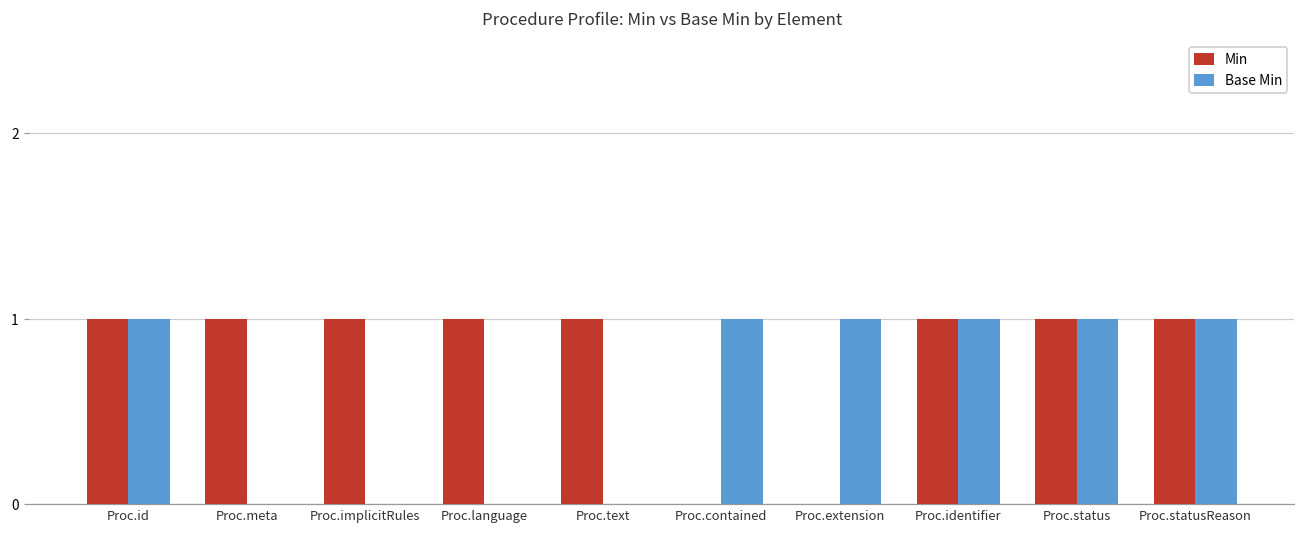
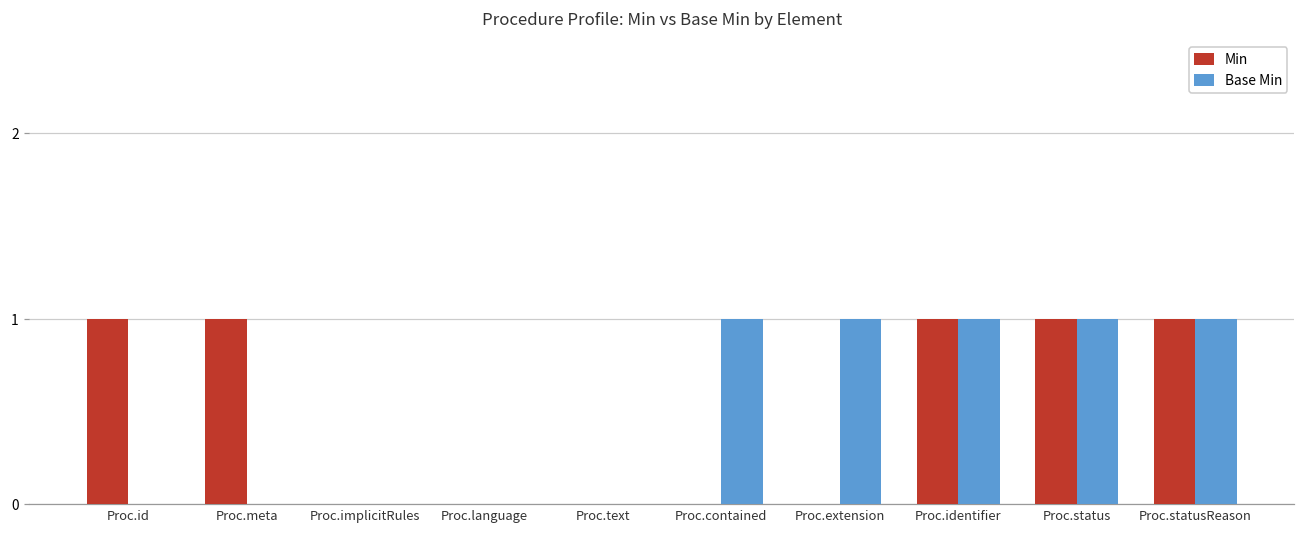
Base Min, Proc.id: 1 -> 0
Min, Proc.implicitRules: 1 -> 0
Min, Proc.language: 1 -> 0
Min, Proc.text: 1 -> 0
